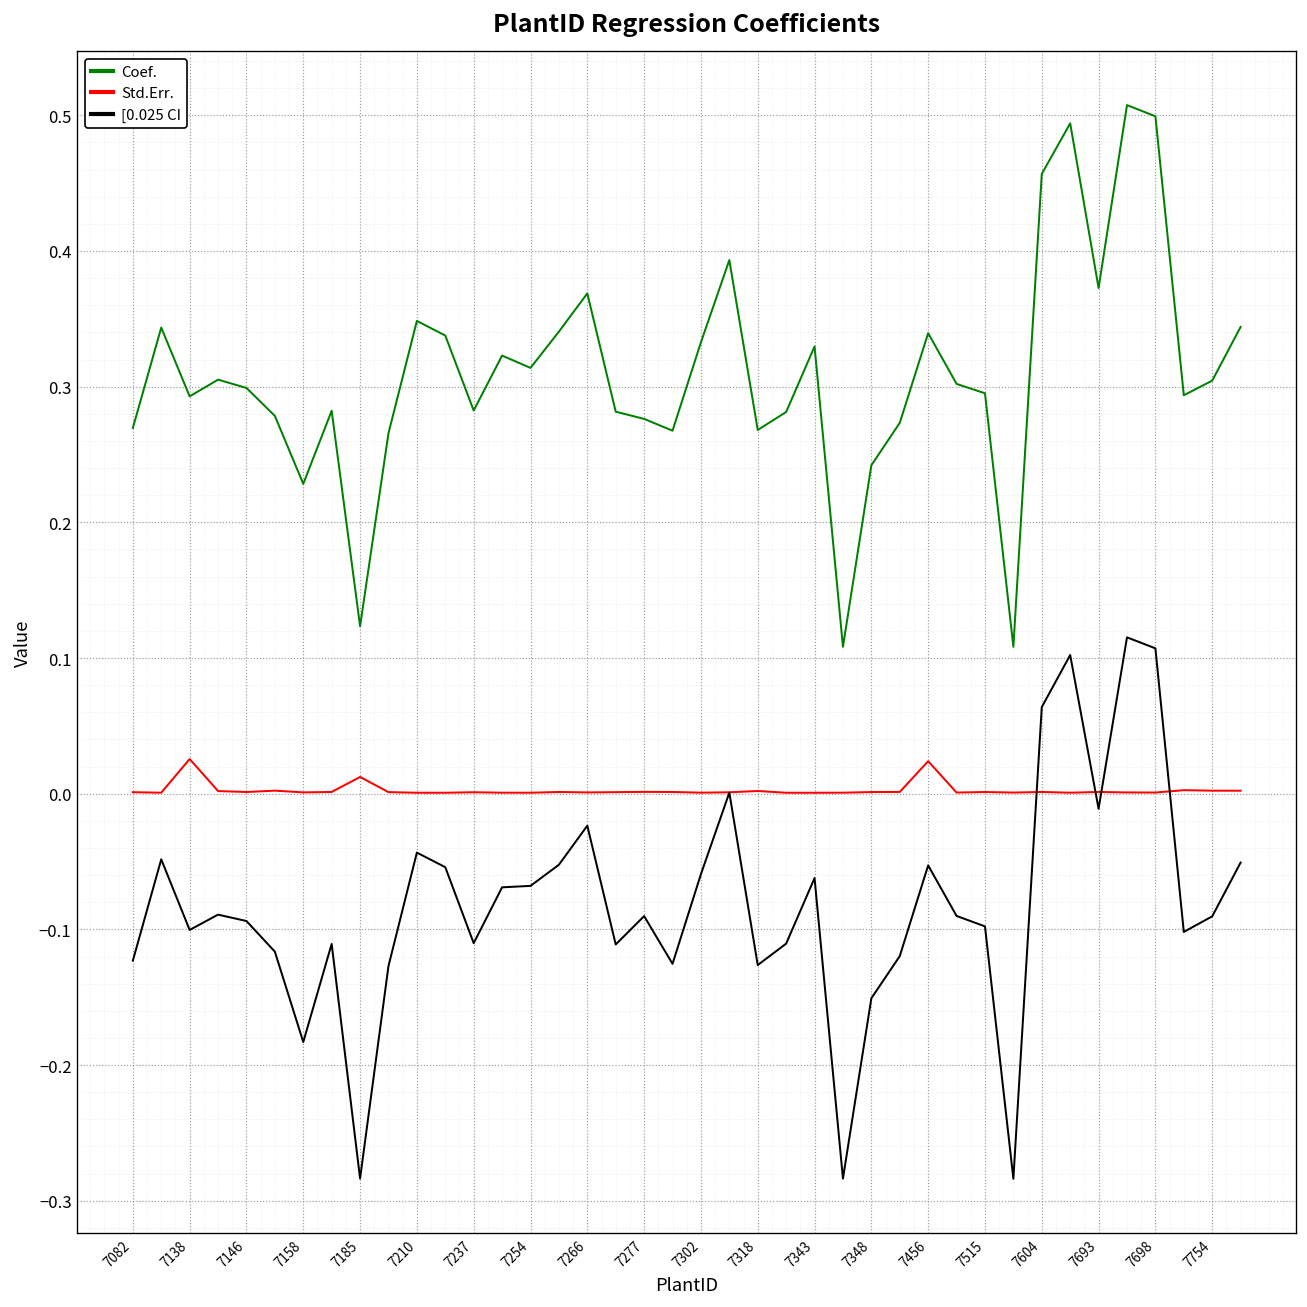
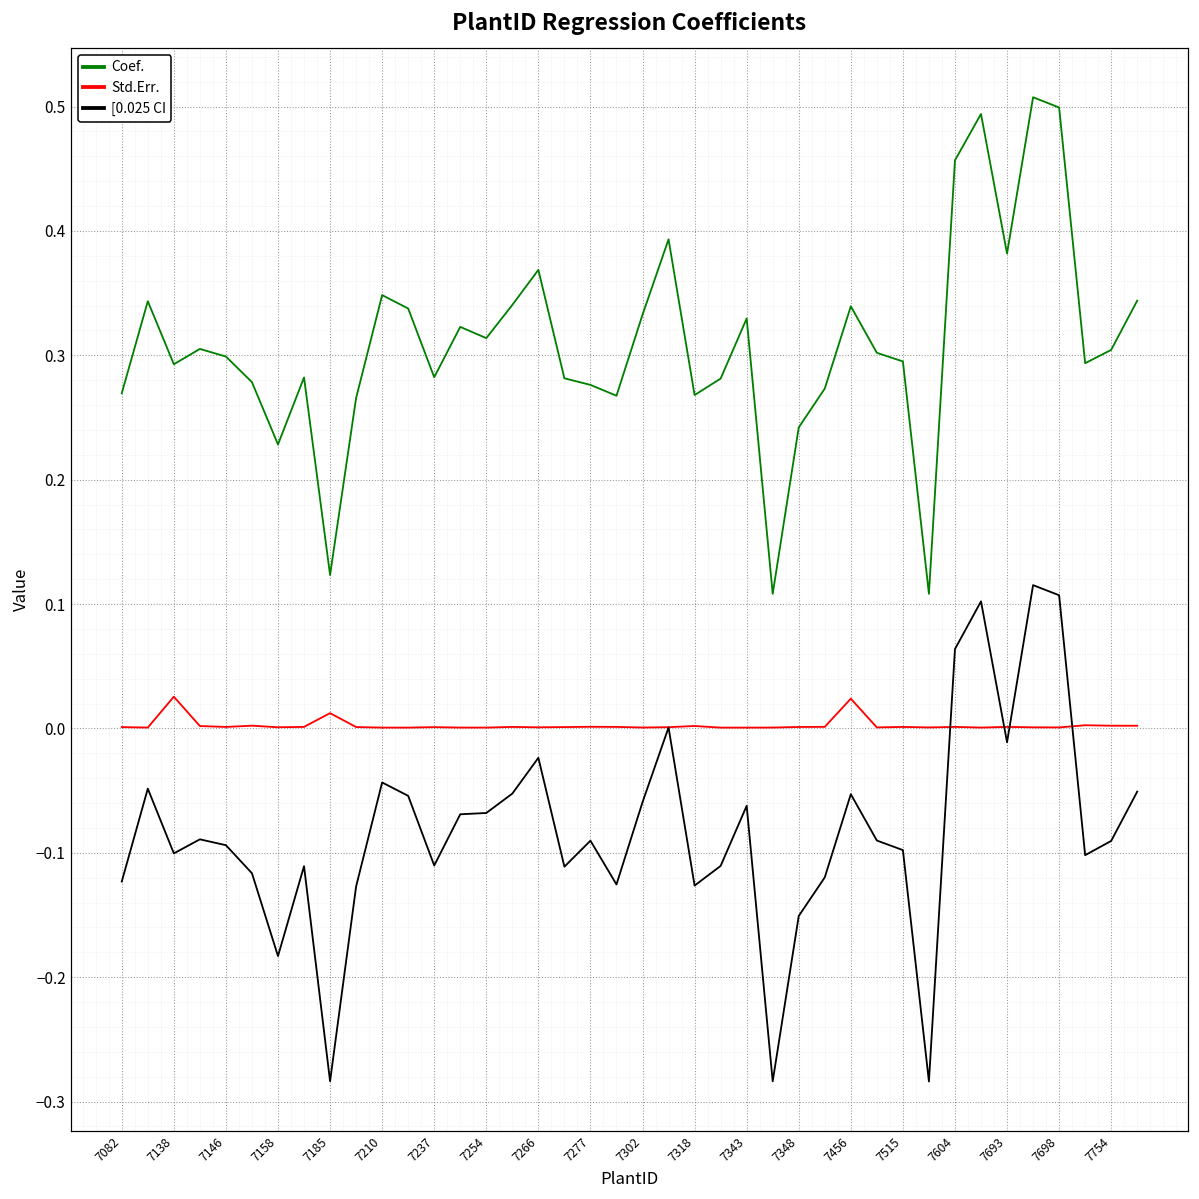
Coef., 7693: 0.373 -> 0.382
